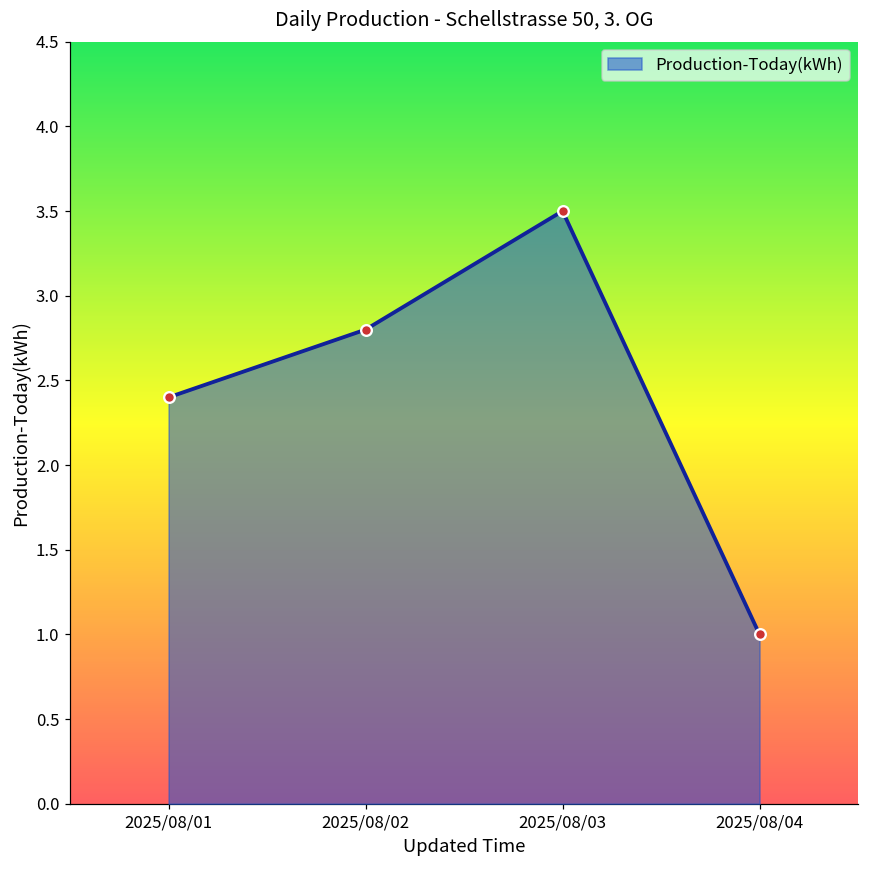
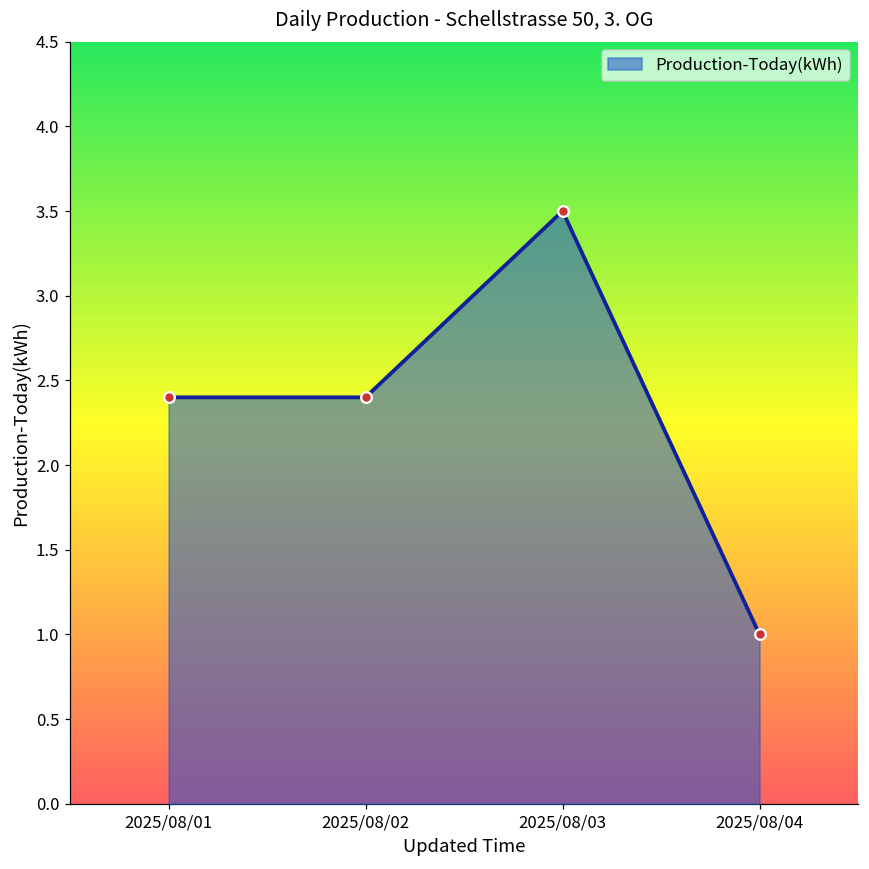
2025/08/02: 2.8 -> 2.4
